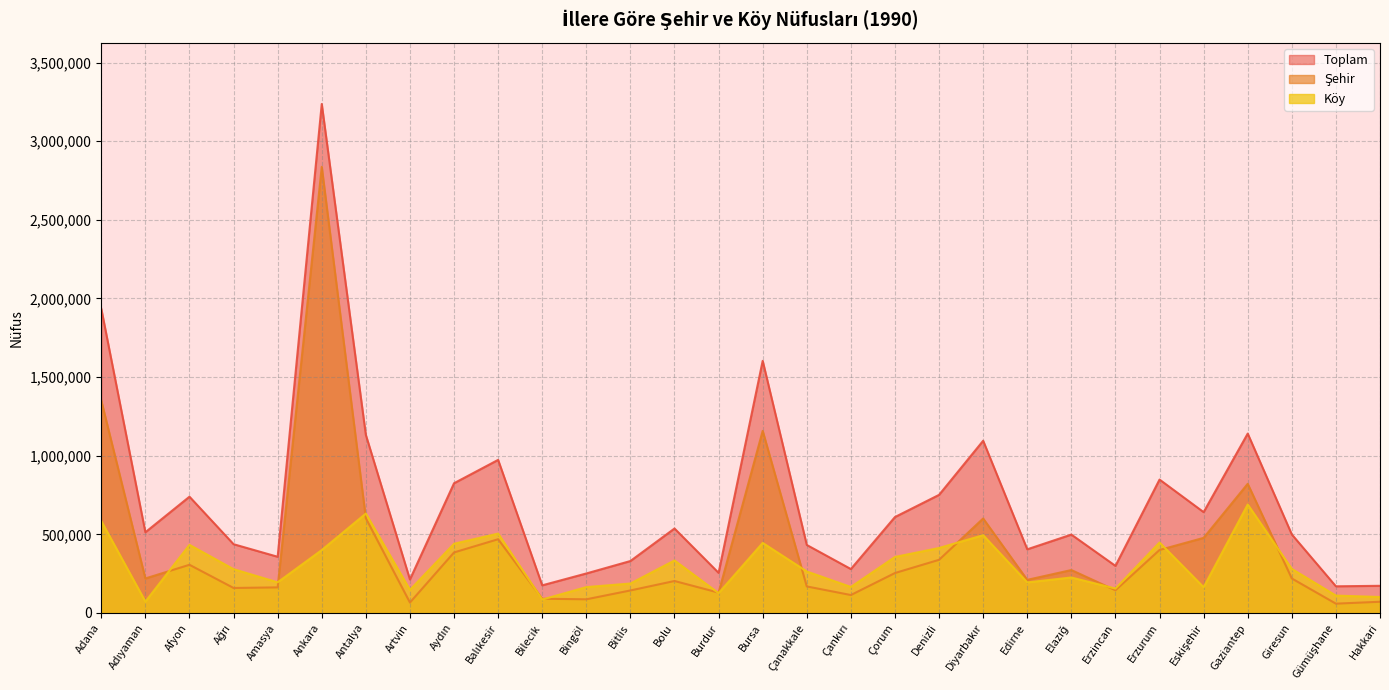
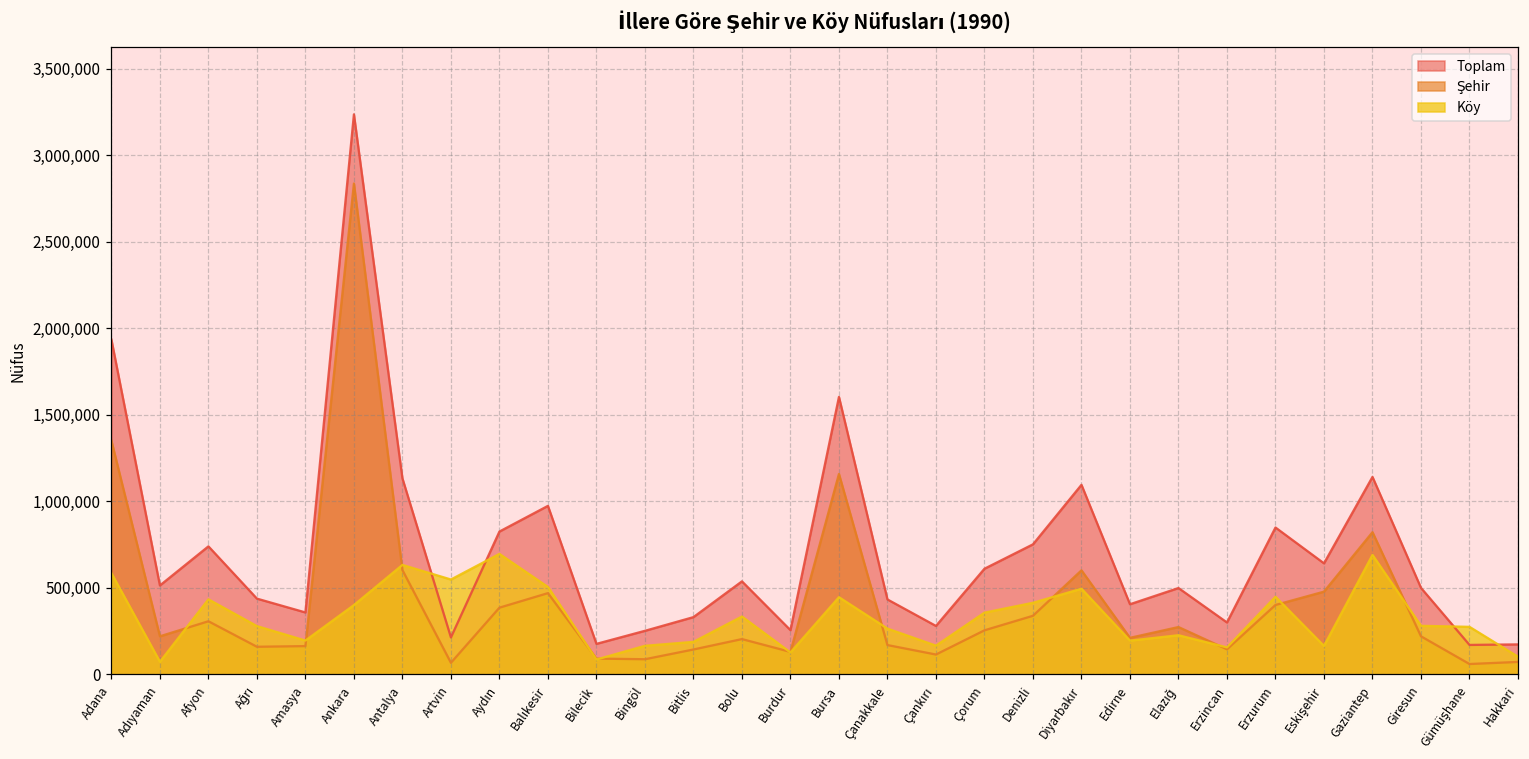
Köy, Artvin: 150,000 -> 550,000
Köy, Aydın: 440,000 -> 700,000
Köy, Gümüşhane: 110,000 -> 270,000
